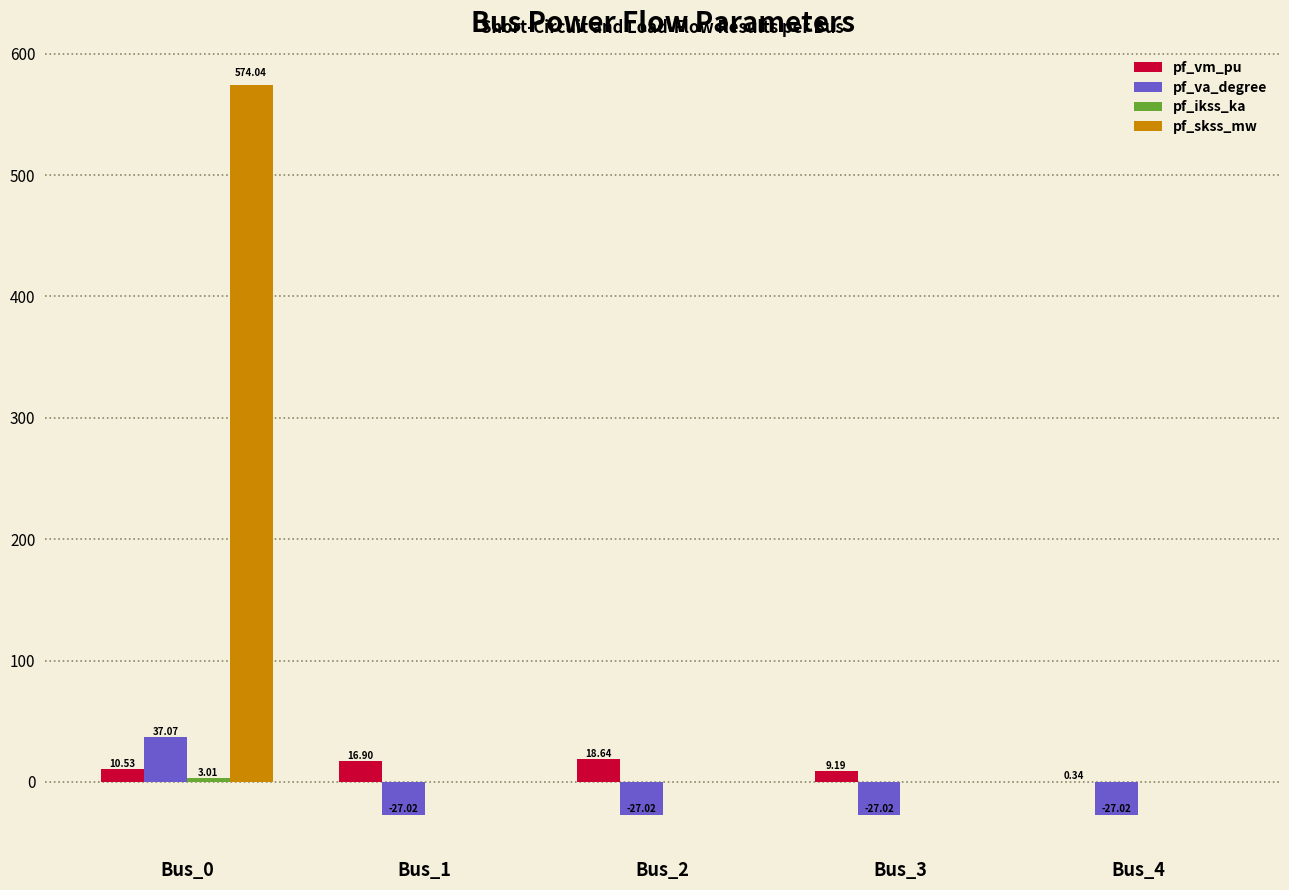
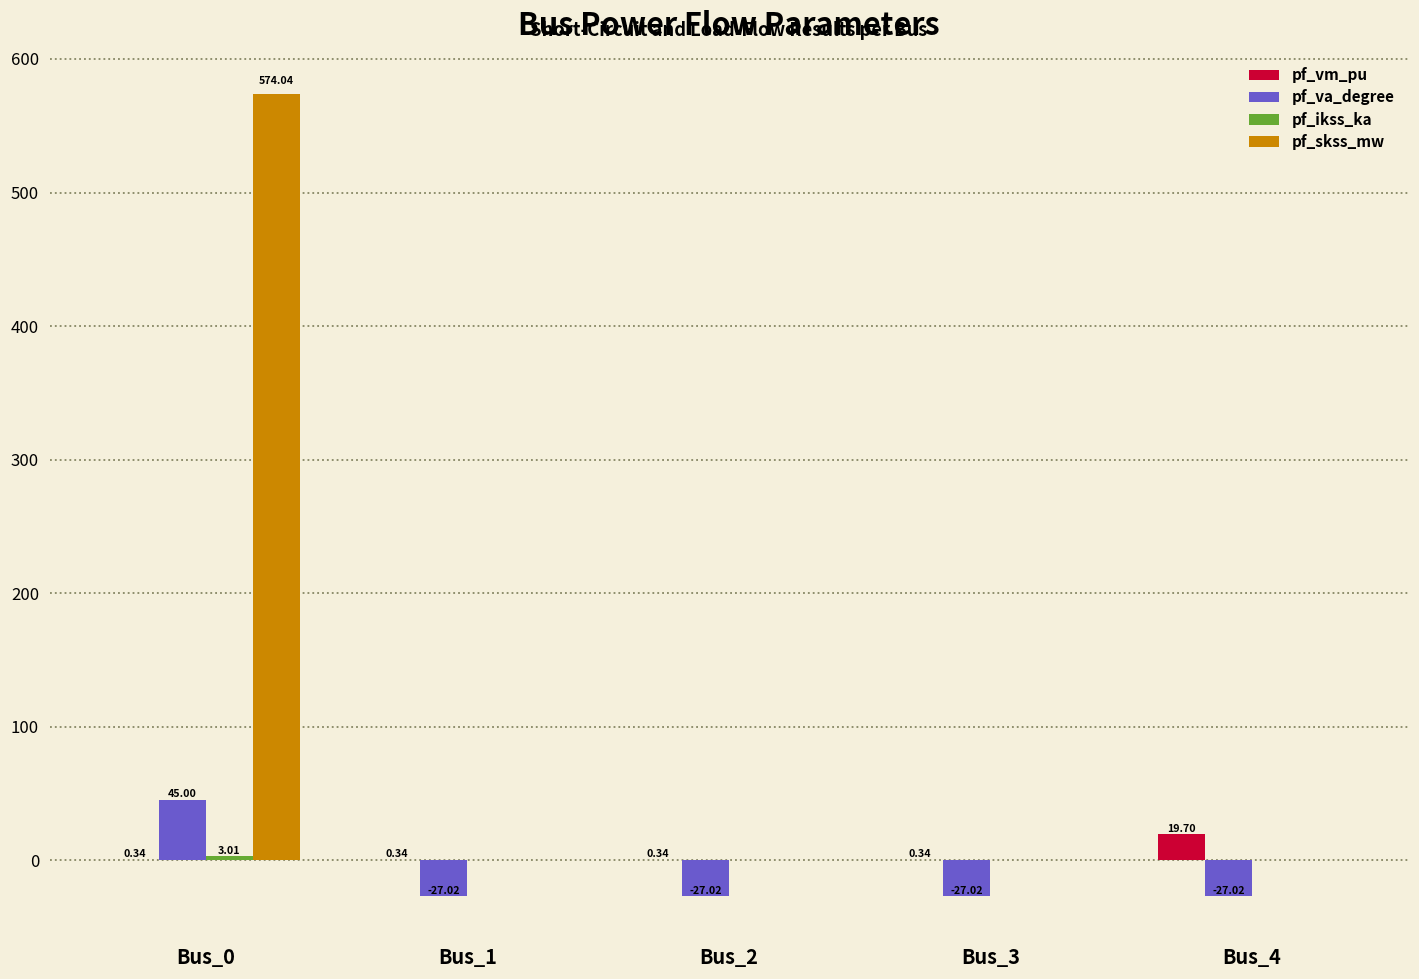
pf_vm_pu, Bus_0: 10.53 -> 0.34
pf_va_degree, Bus_0: 37.07 -> 45.00
pf_vm_pu, Bus_1: 16.90 -> 0.34
pf_vm_pu, Bus_2: 18.64 -> 0.34
pf_vm_pu, Bus_3: 9.19 -> 0.34
pf_vm_pu, Bus_4: 0.34 -> 19.70
